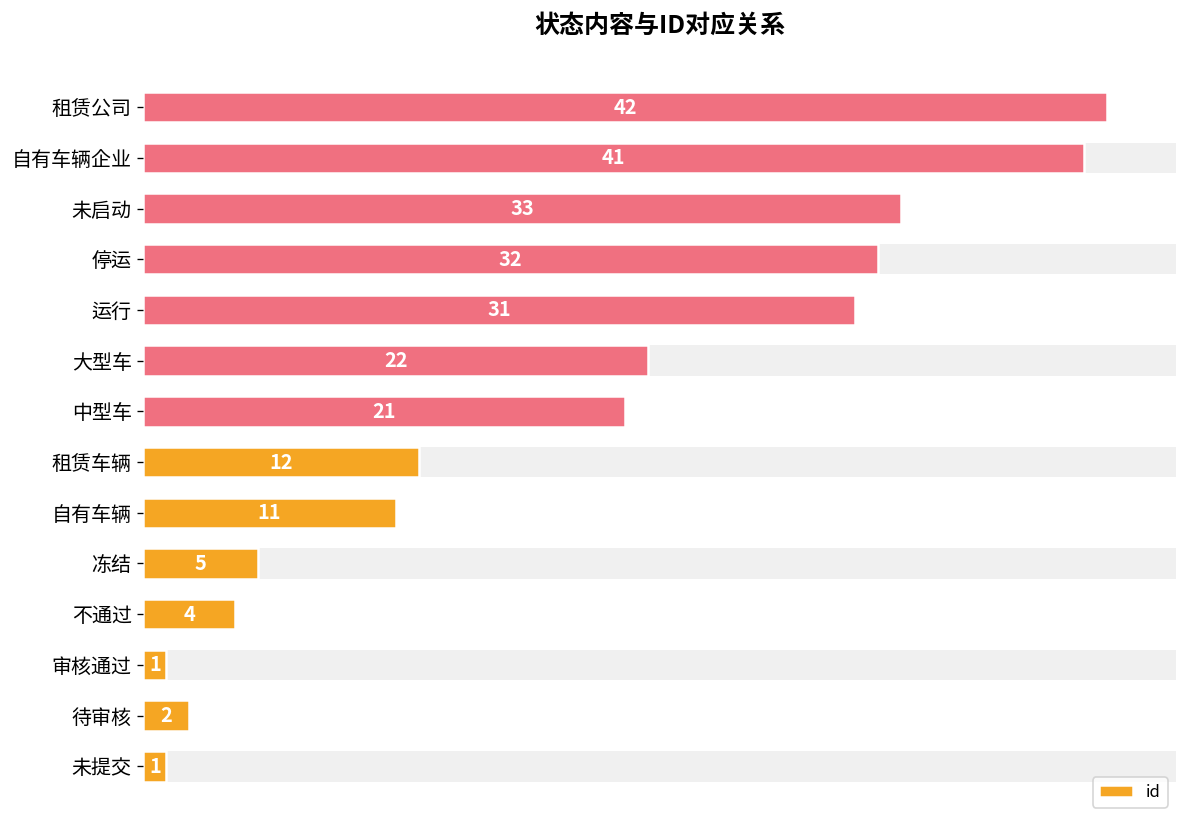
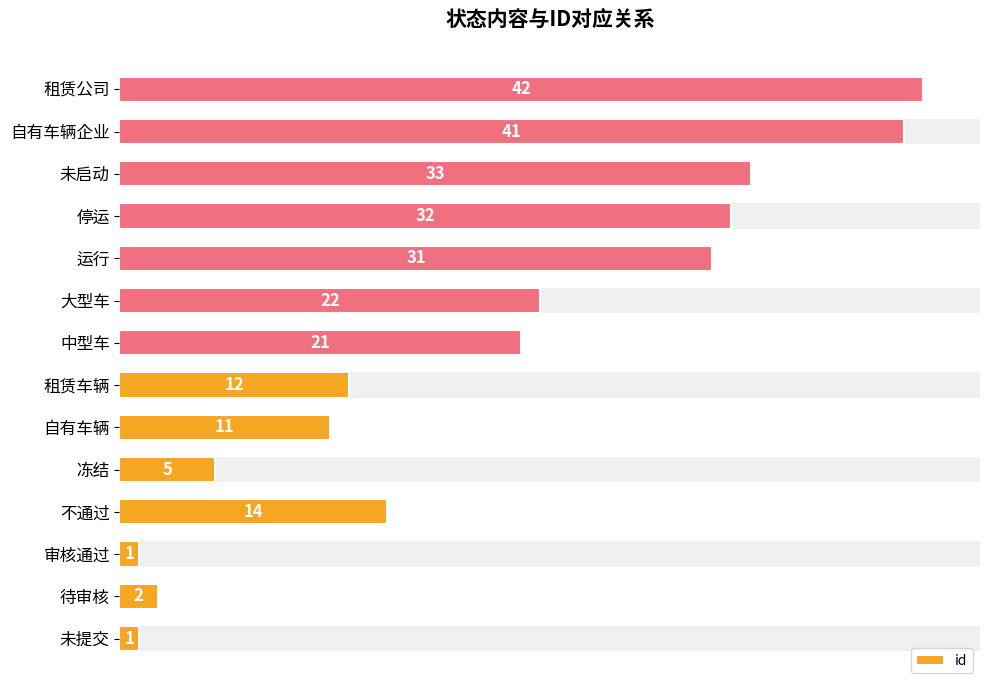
id, 不通过: 4 -> 14
